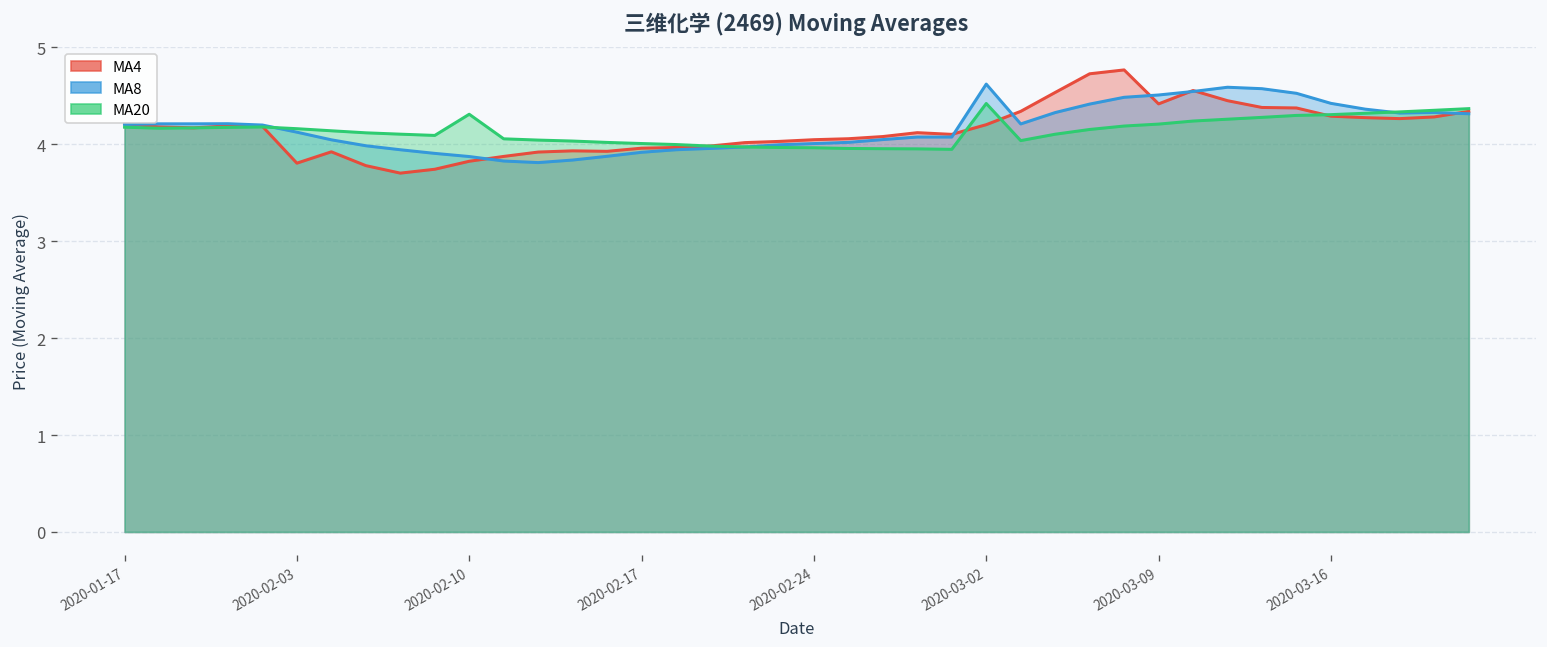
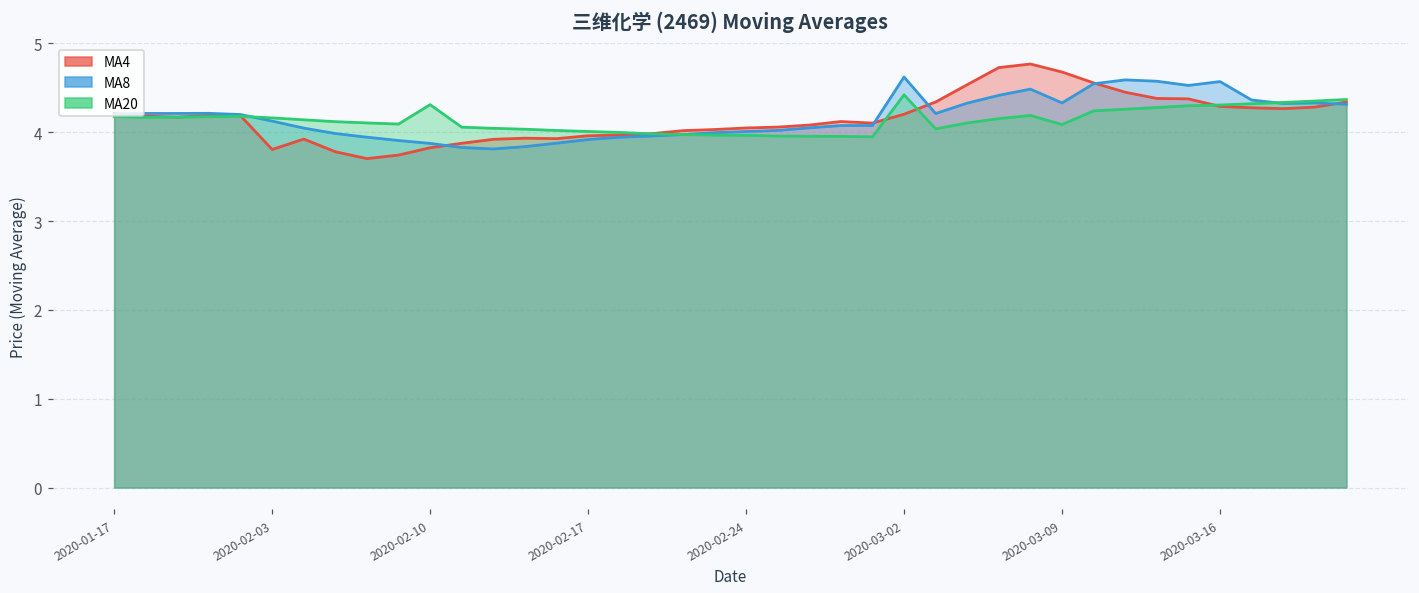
MA4, 2020-03-09: 4.4 -> 4.7
MA8, 2020-03-09: 4.5 -> 4.3
MA20, 2020-03-09: 4.2 -> 4.1
MA8, 2020-03-16: 4.4 -> 4.6
